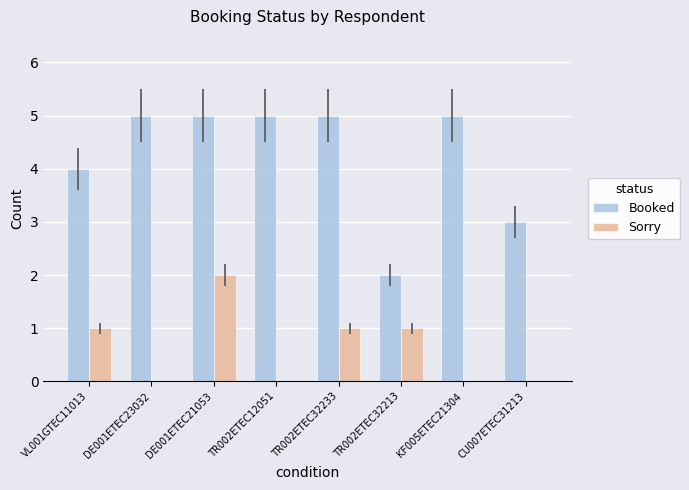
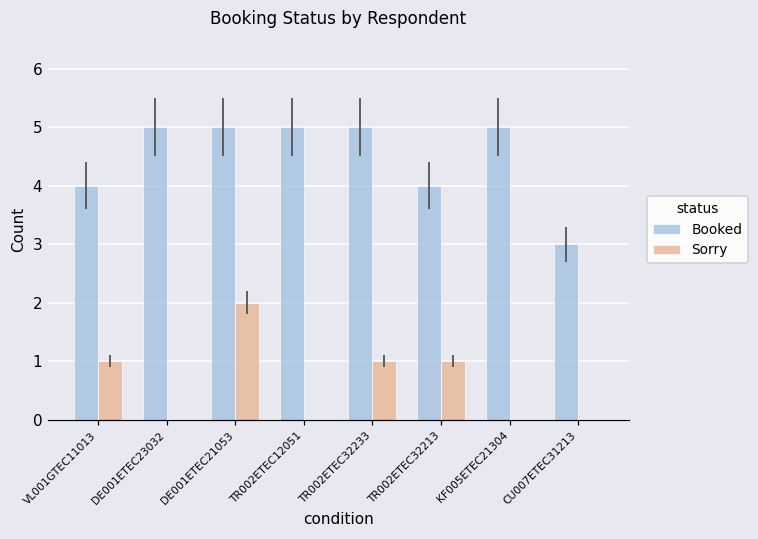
Booked, TR002ETEC32213: 2 -> 4
